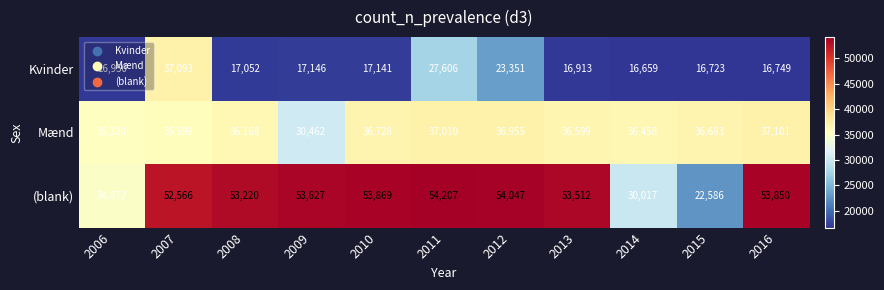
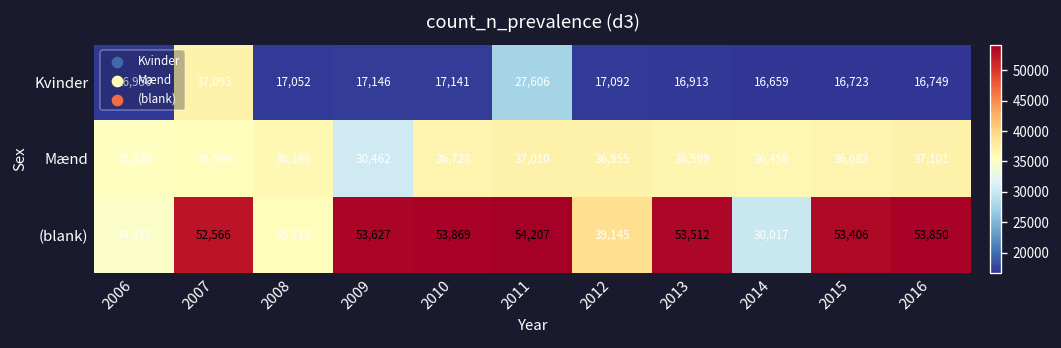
Kvinder, 2012: 23,351 -> 17,092
(blank), 2008: 53,220 -> 35,718
(blank), 2012: 54,047 -> 39,145
(blank), 2015: 22,586 -> 53,406
